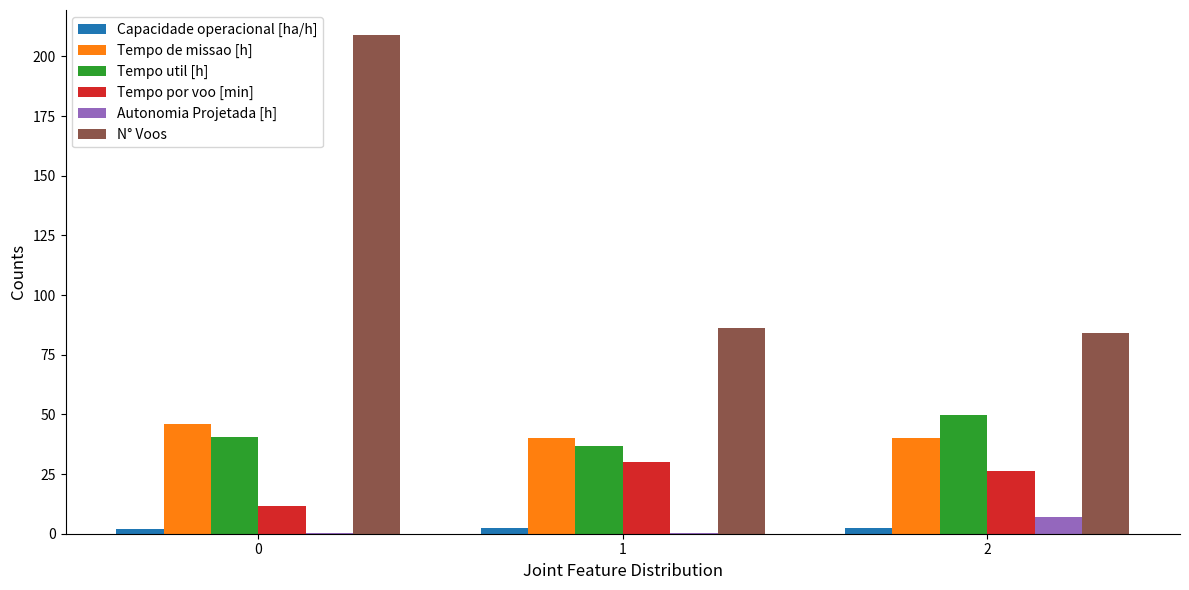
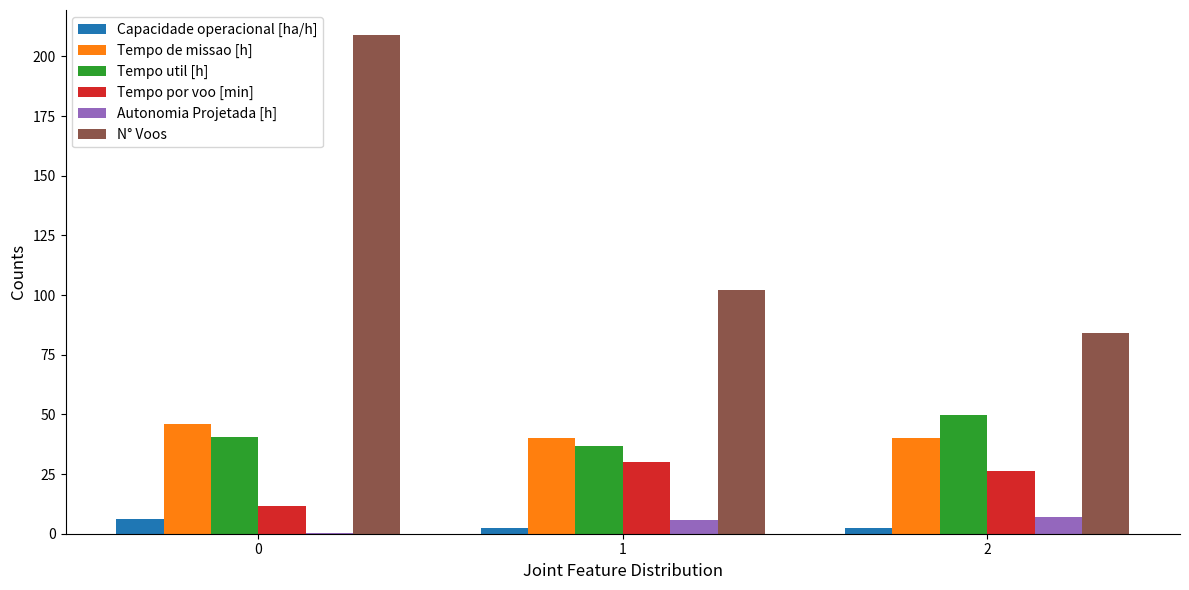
Capacidade operacional [ha/h], 0: 2 -> 6
Autonomia Projetada [h], 1: 0 -> 6
N° Voos, 1: 86 -> 102
